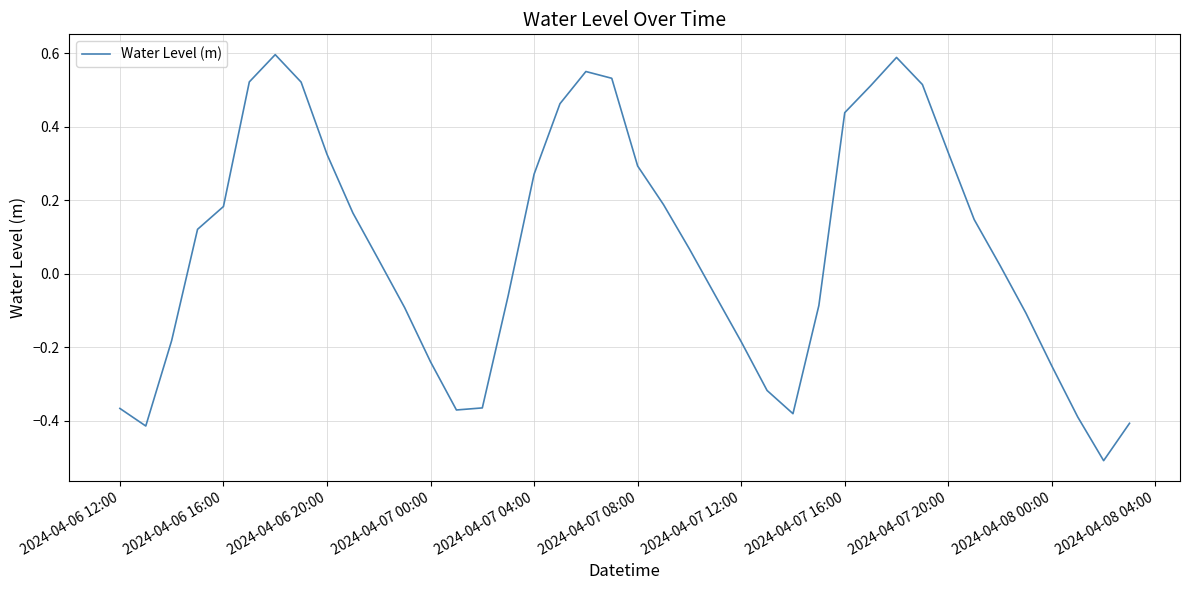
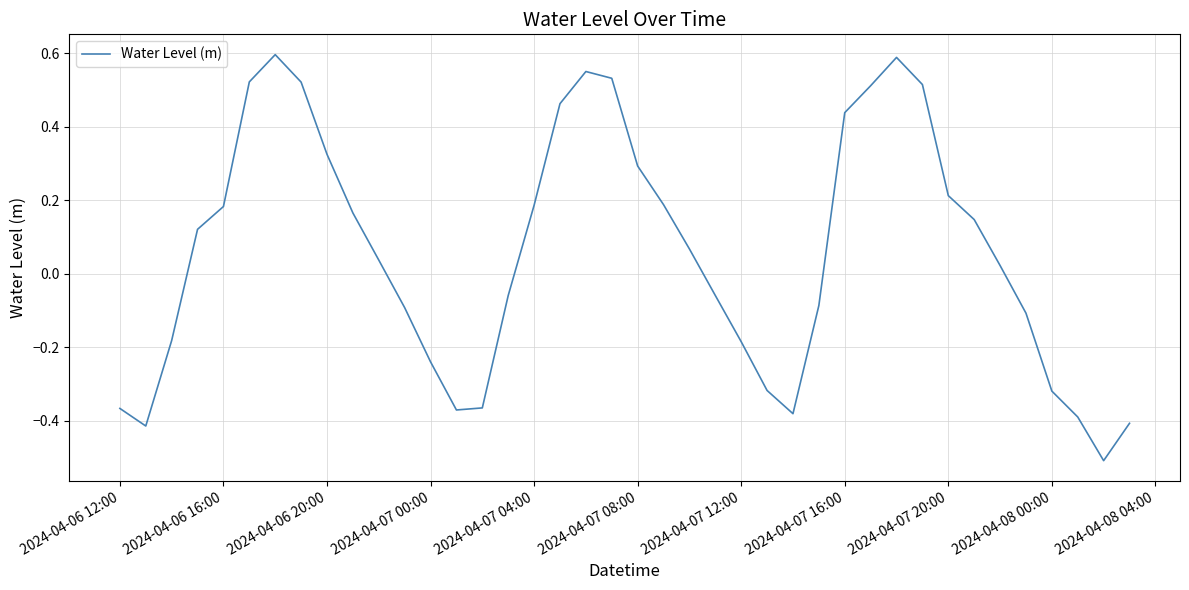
2024-04-07 04:00: 0.27 -> 0.19
2024-04-07 20:00: 0.33 -> 0.21
2024-04-08 00:00: -0.25 -> -0.32
